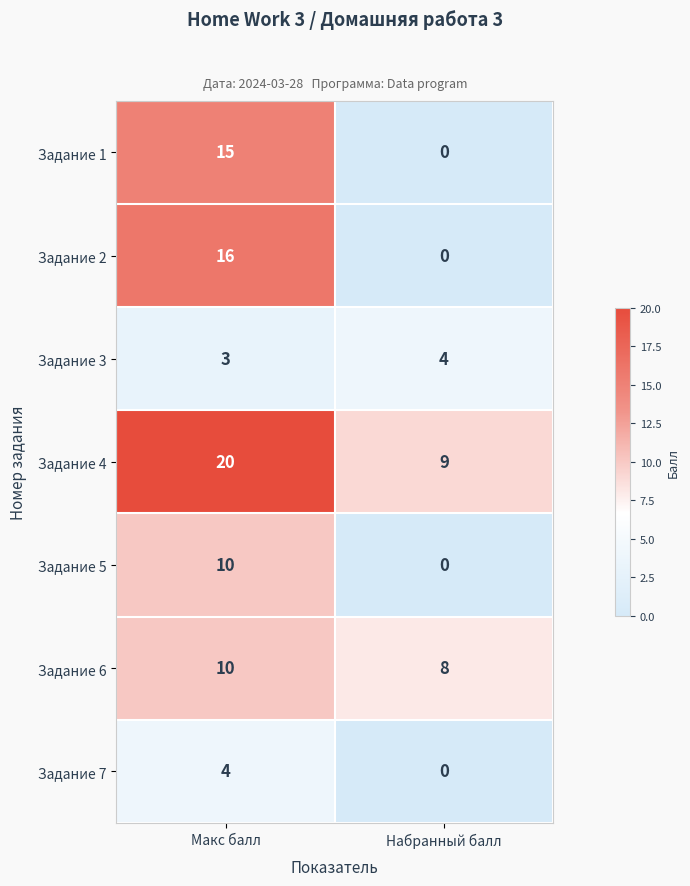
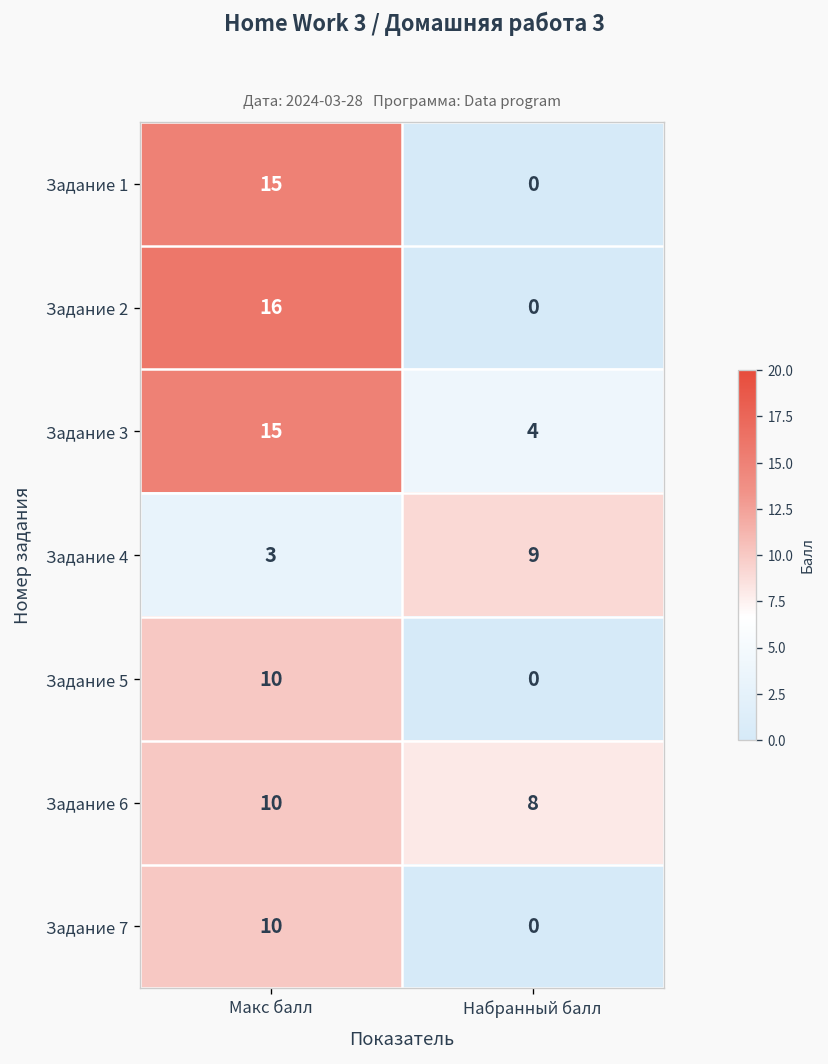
Задание 3, Макс балл: 3 -> 15
Задание 4, Макс балл: 20 -> 3
Задание 7, Макс балл: 4 -> 10
